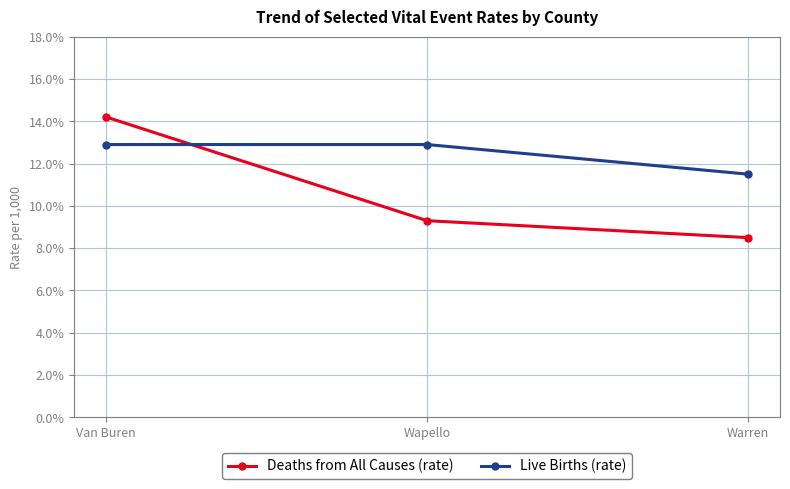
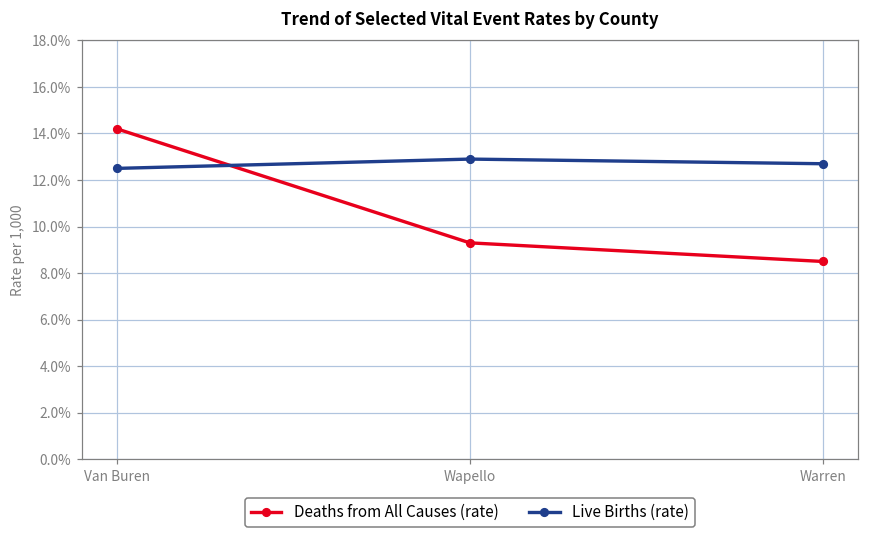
Live Births (rate), Van Buren: 12.9% -> 12.5%
Live Births (rate), Warren: 11.5% -> 12.7%
